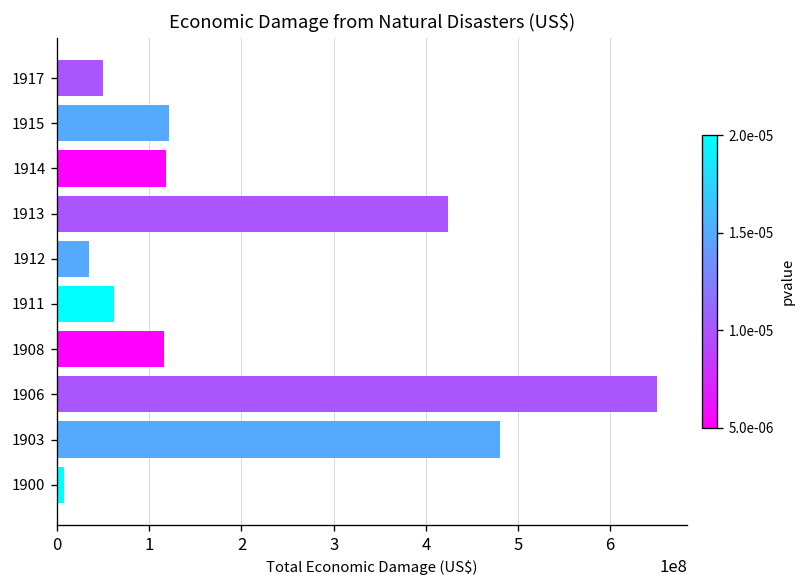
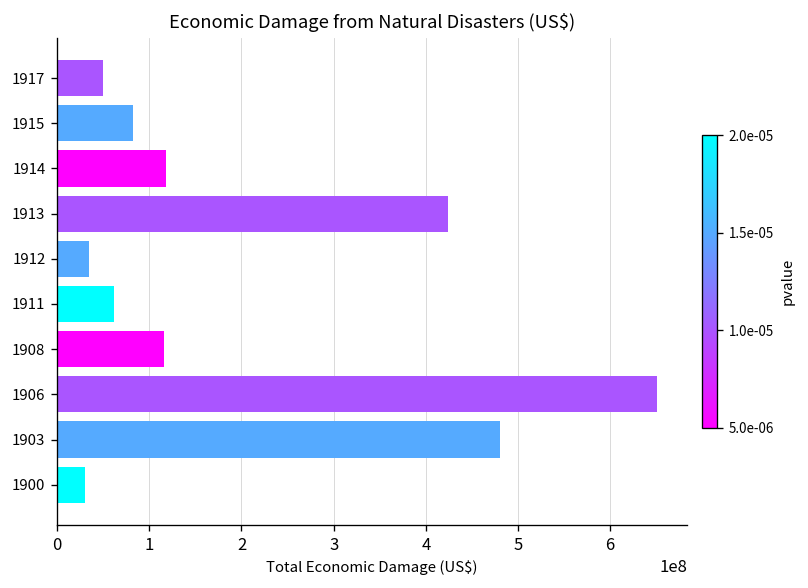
1915: 120000000 -> 80000000
1900: 10000000 -> 30000000
